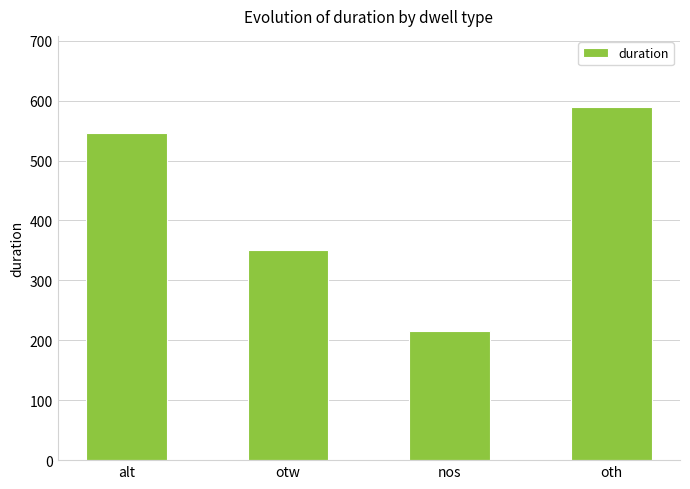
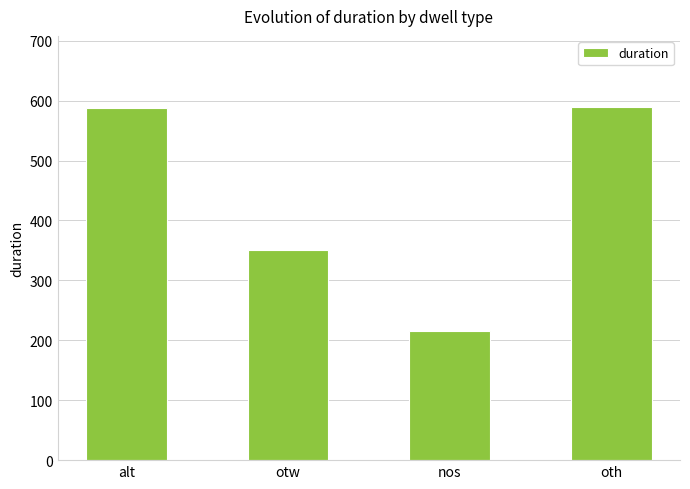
alt: 550 -> 590
